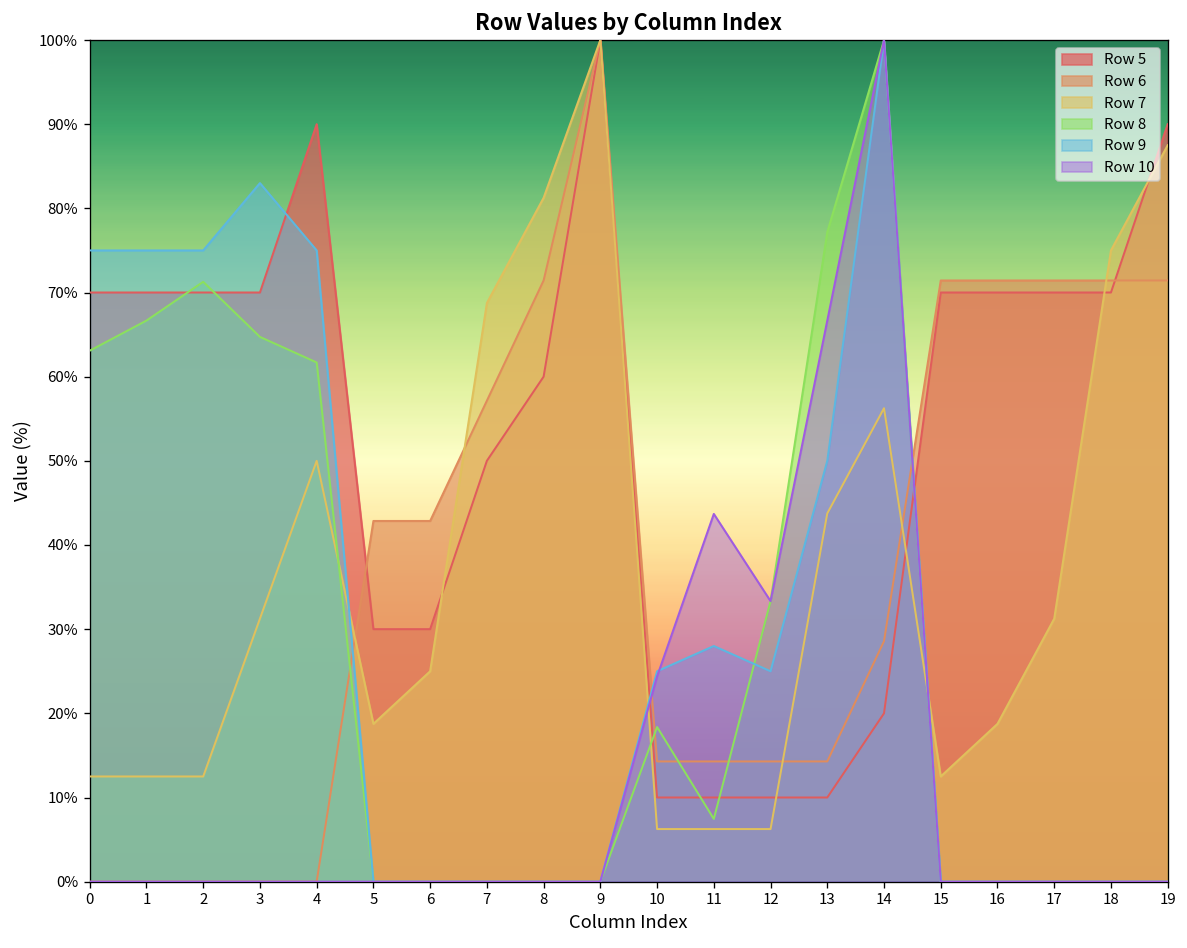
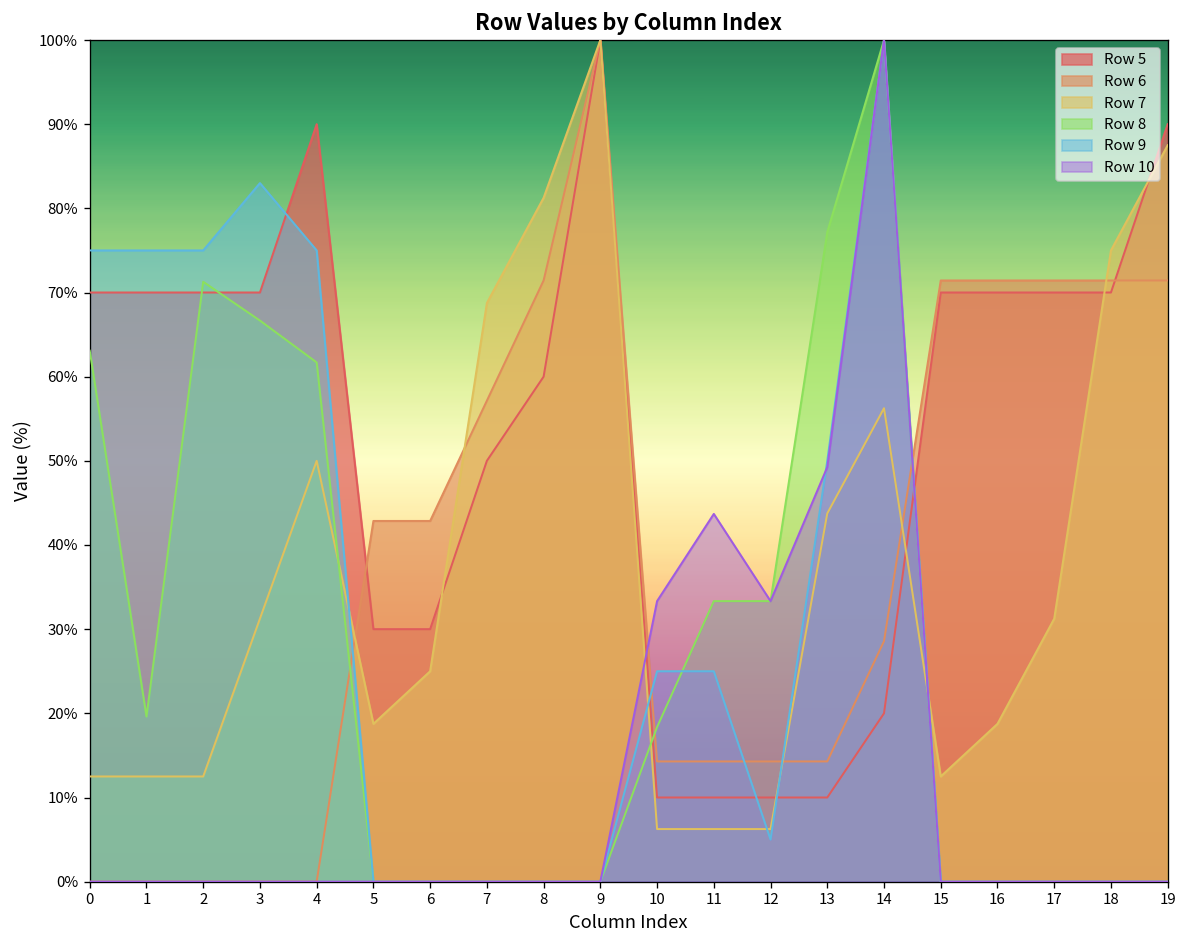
Row 8, 1: 67% -> 20%
Row 8, 3: 65% -> 67%
Row 10, 10: 24% -> 33%
Row 8, 11: 7% -> 33%
Row 9, 11: 28% -> 25%
Row 9, 12: 25% -> 5%
Row 10, 13: 67% -> 49%
